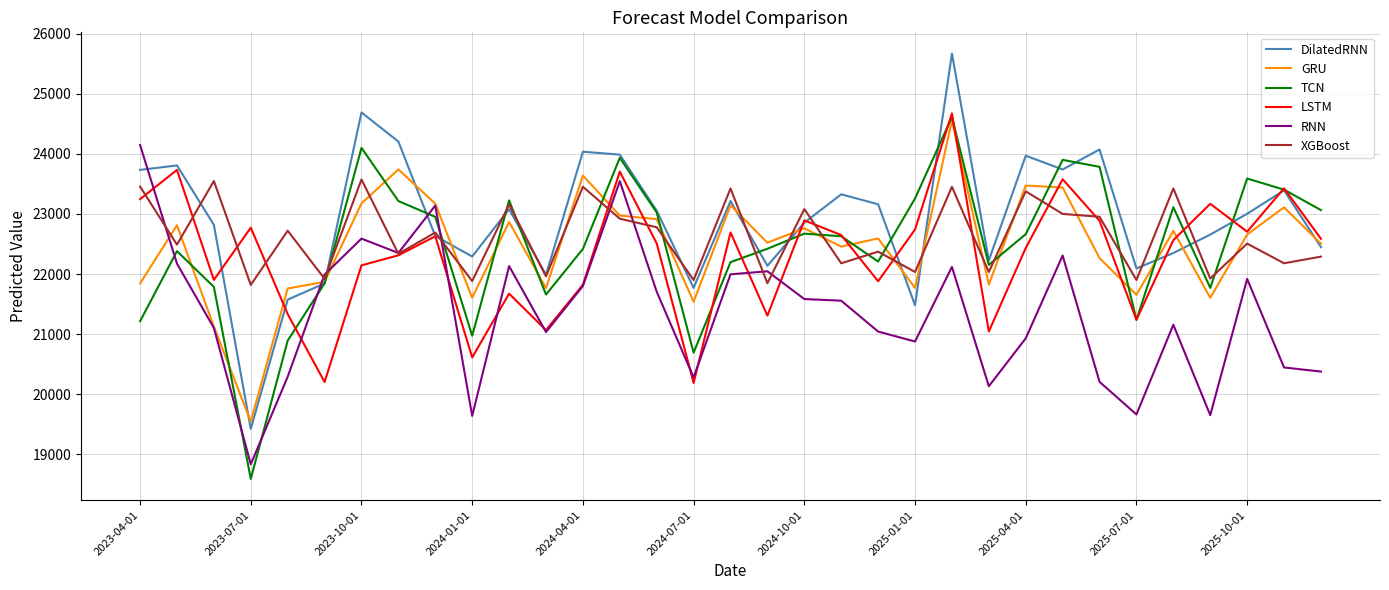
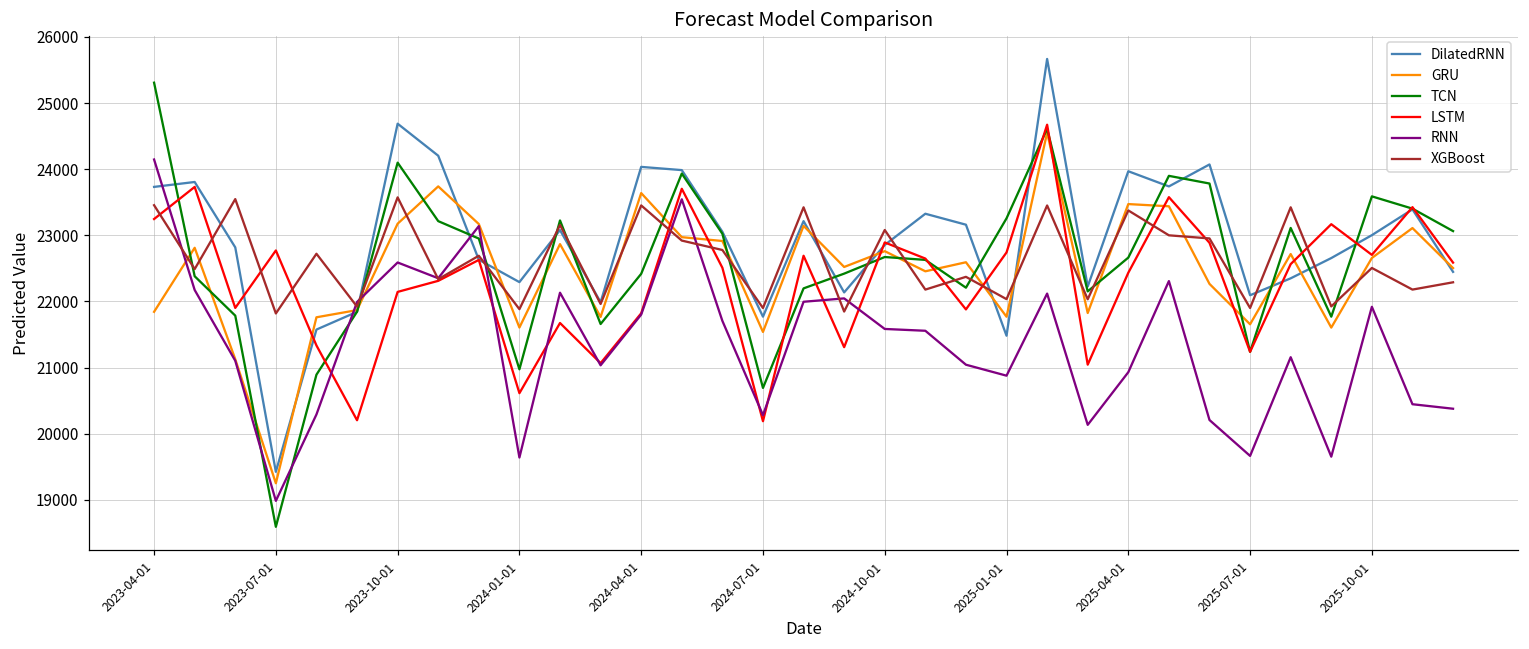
TCN, 2023-04-01: 21200 -> 25300
GRU, 2023-07-01: 19500 -> 19300
RNN, 2023-07-01: 18800 -> 19000
